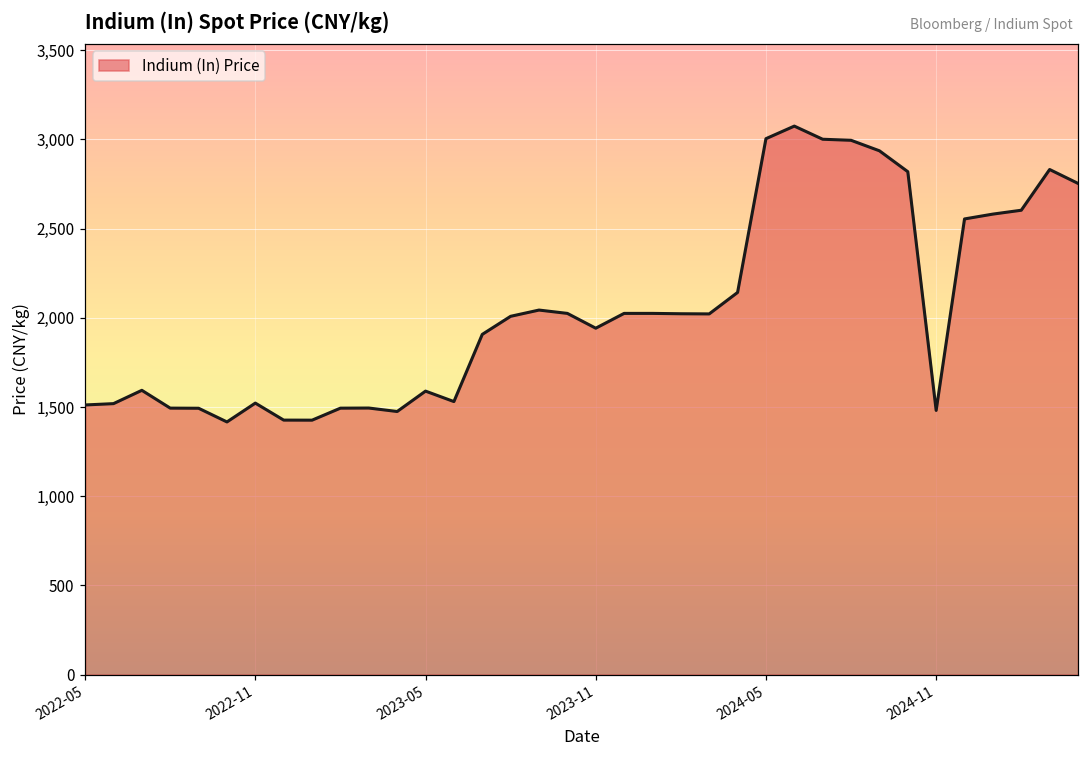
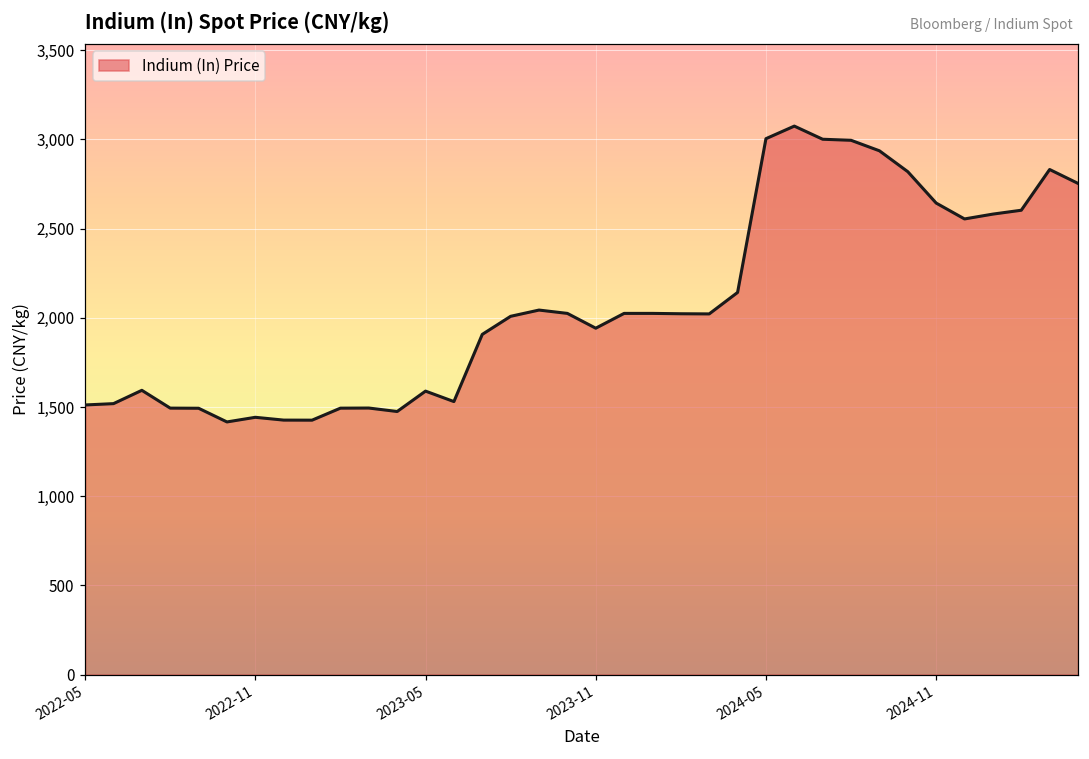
2022-11: 1,520 -> 1,440
2024-11: 1,480 -> 2,640
